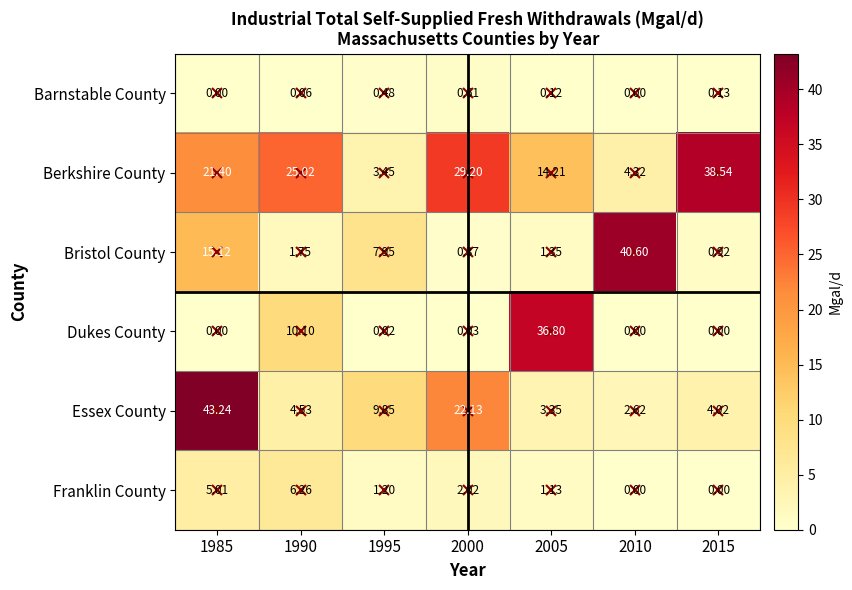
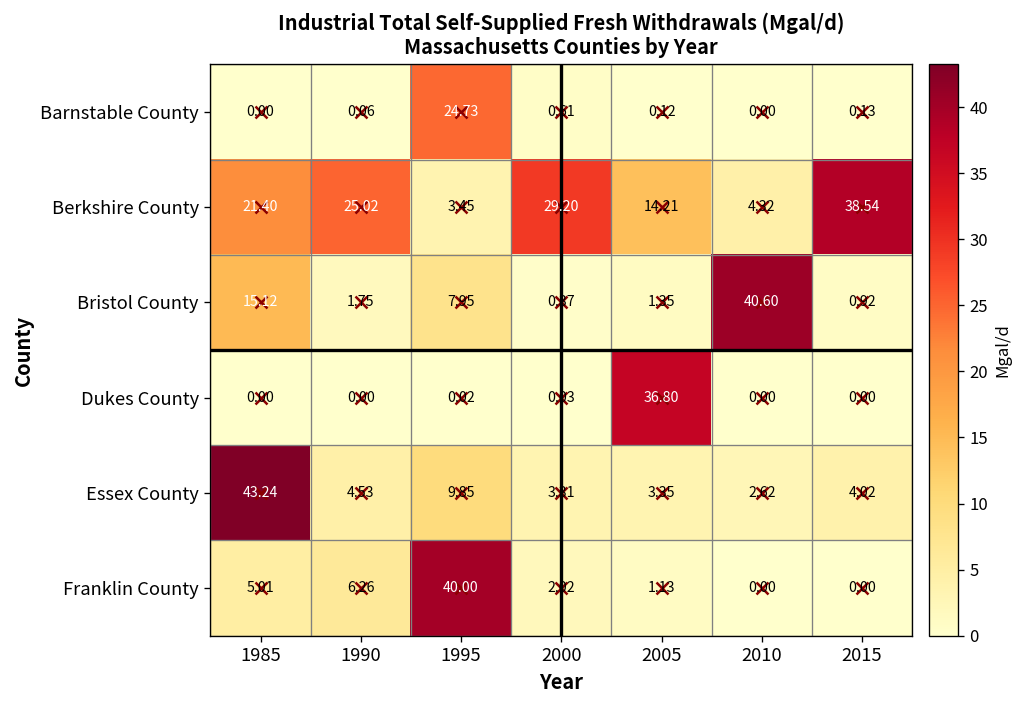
Barnstable County, 1995: 0.48 -> 24.73
Dukes County, 1990: 10.10 -> 0.00
Essex County, 2000: 22.13 -> 3.31
Franklin County, 1995: 1.20 -> 40.00
